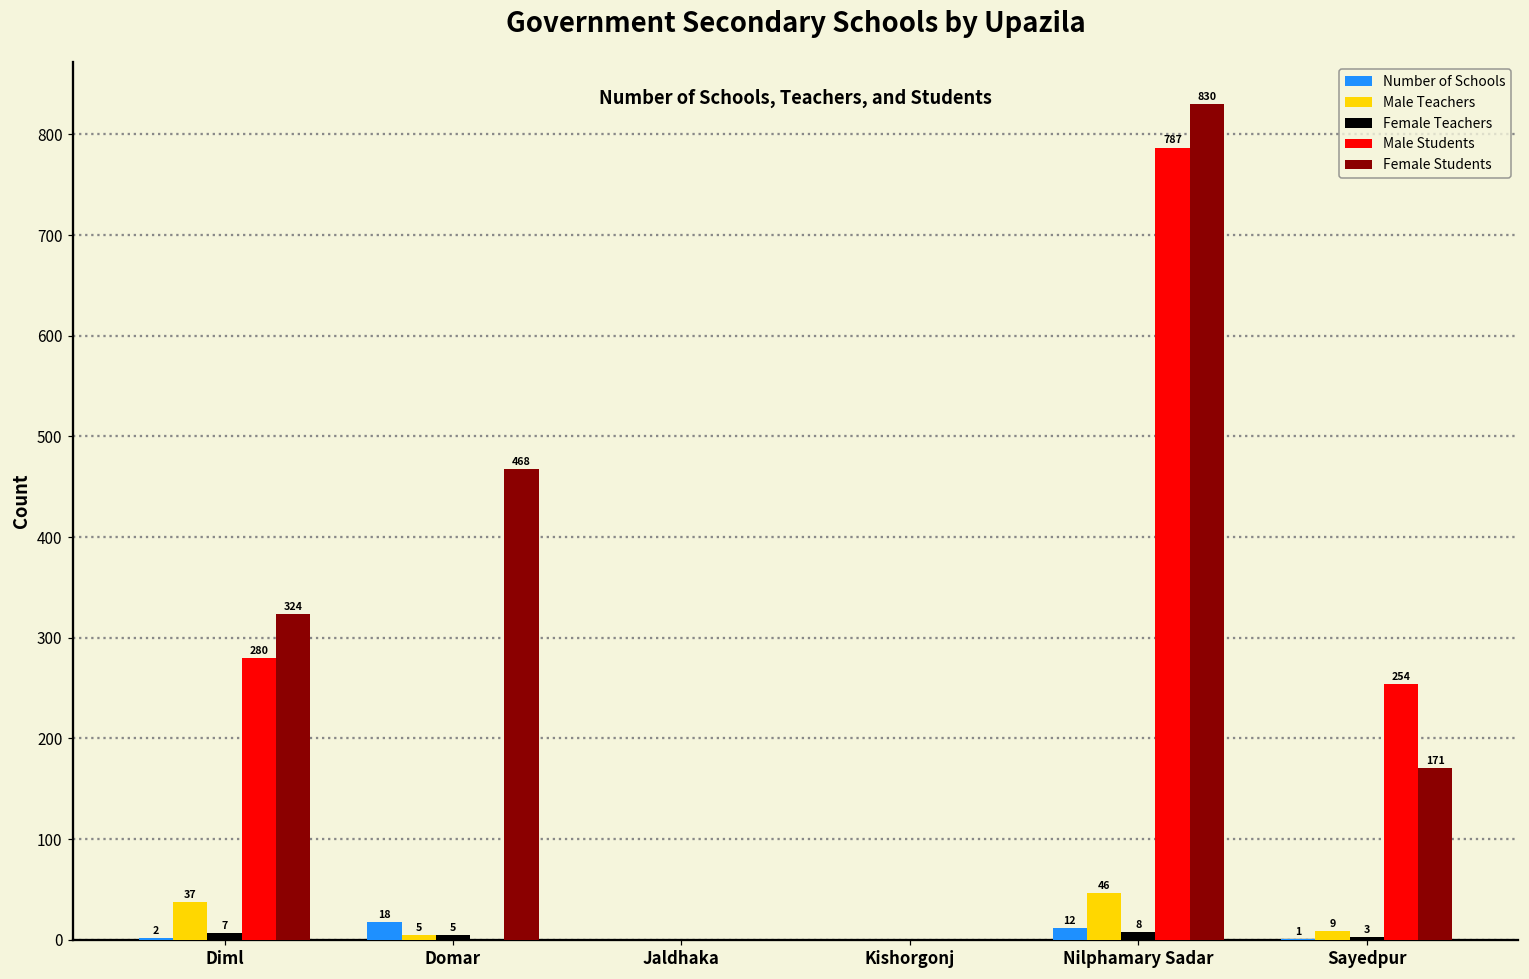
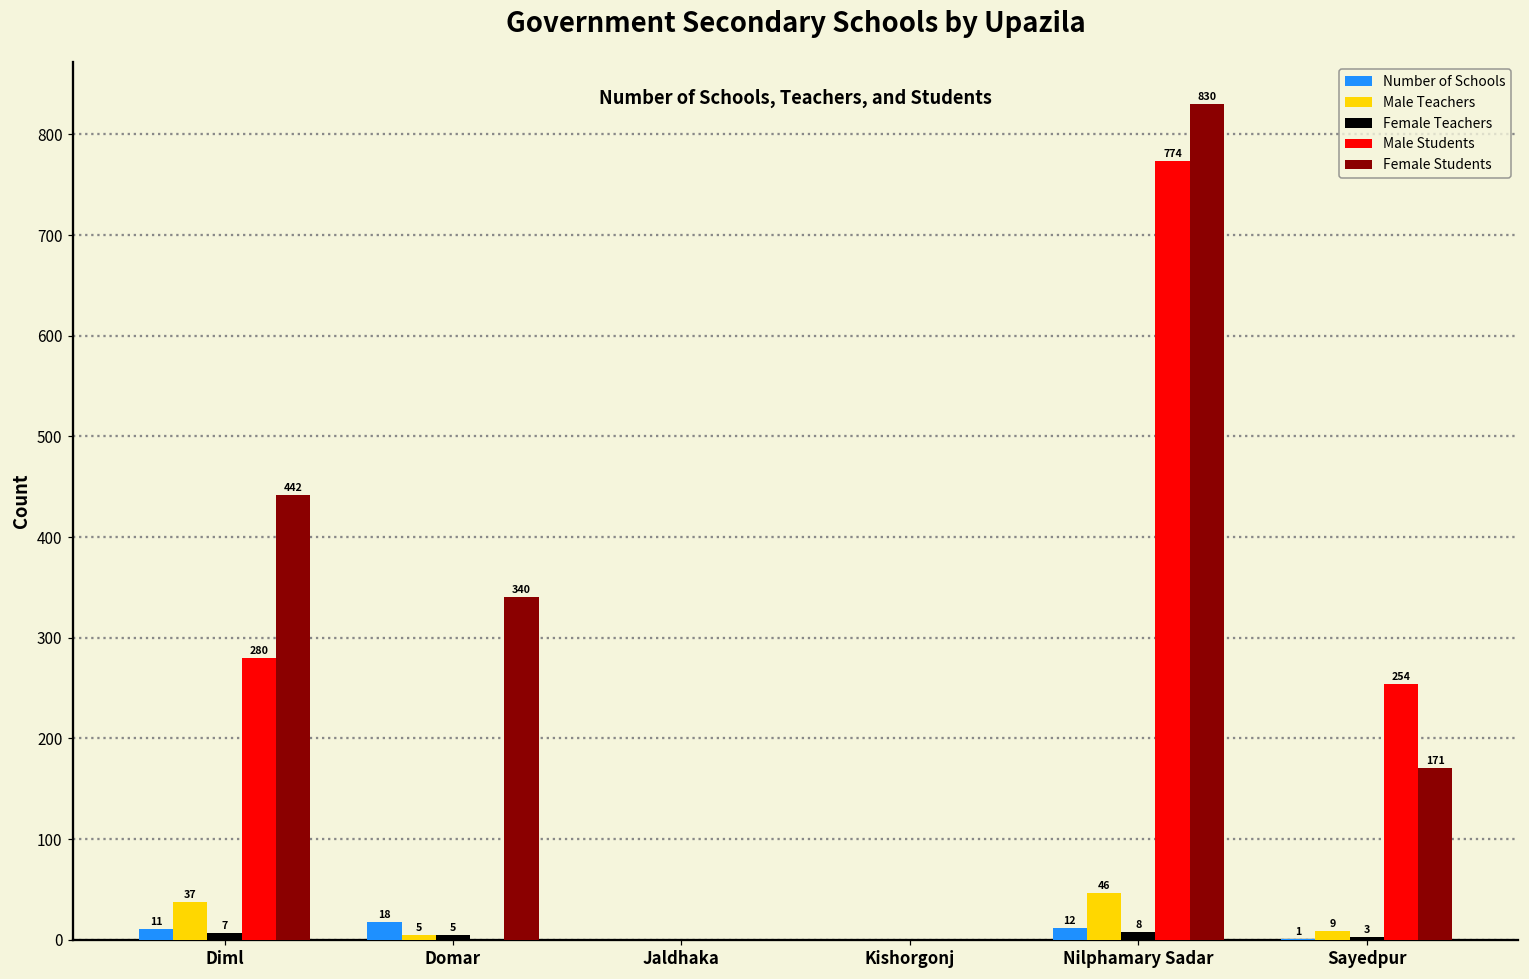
Number of Schools, Diml: 2 -> 11
Female Students, Diml: 324 -> 442
Female Students, Domar: 468 -> 340
Male Students, Nilphamary Sadar: 787 -> 774
